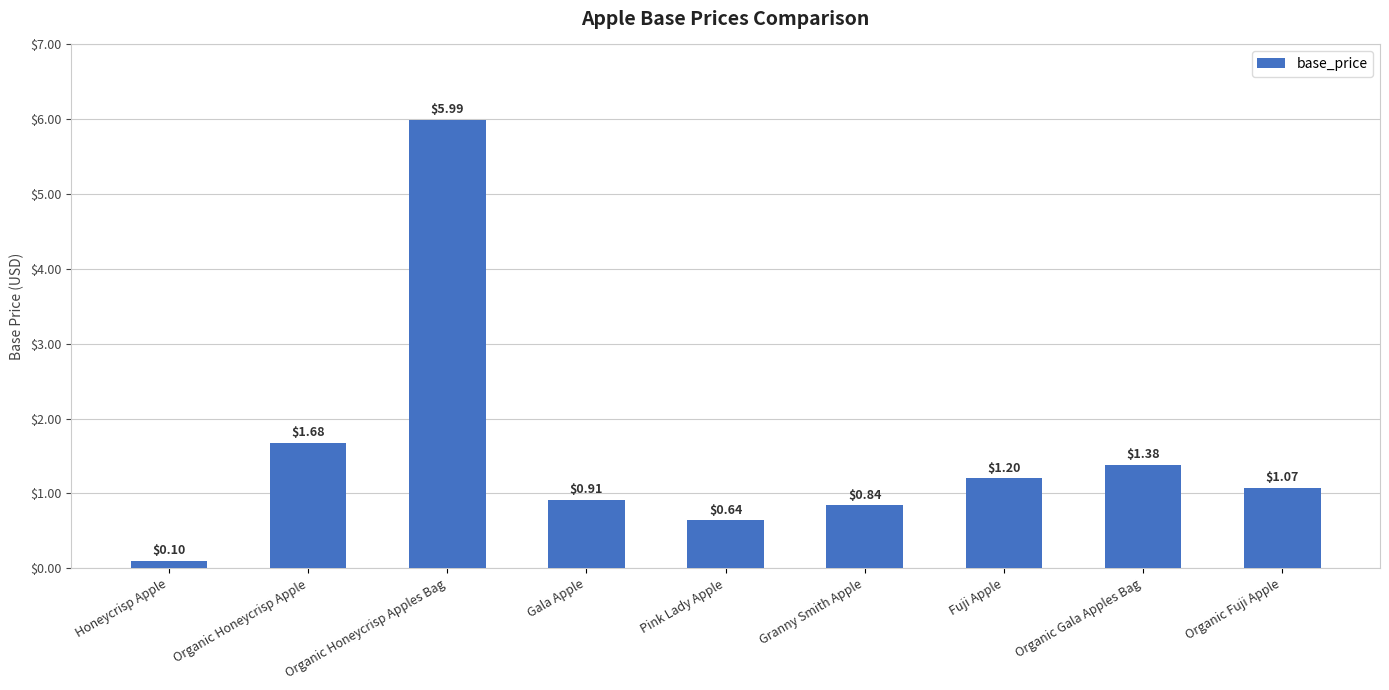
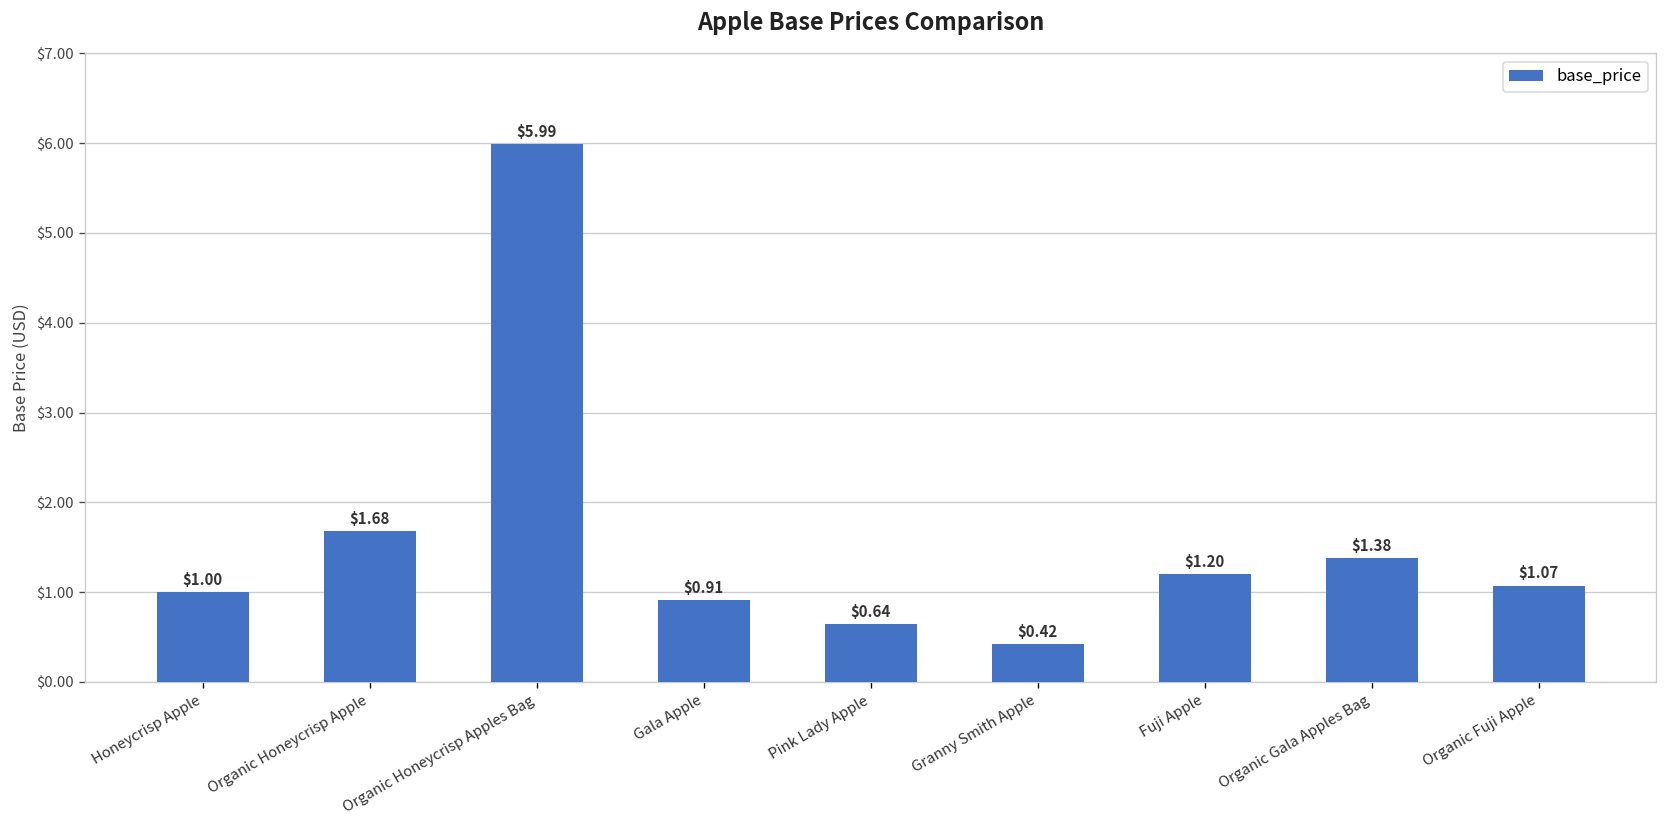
Honeycrisp Apple: $0.10 -> $1.00
Granny Smith Apple: $0.84 -> $0.42
